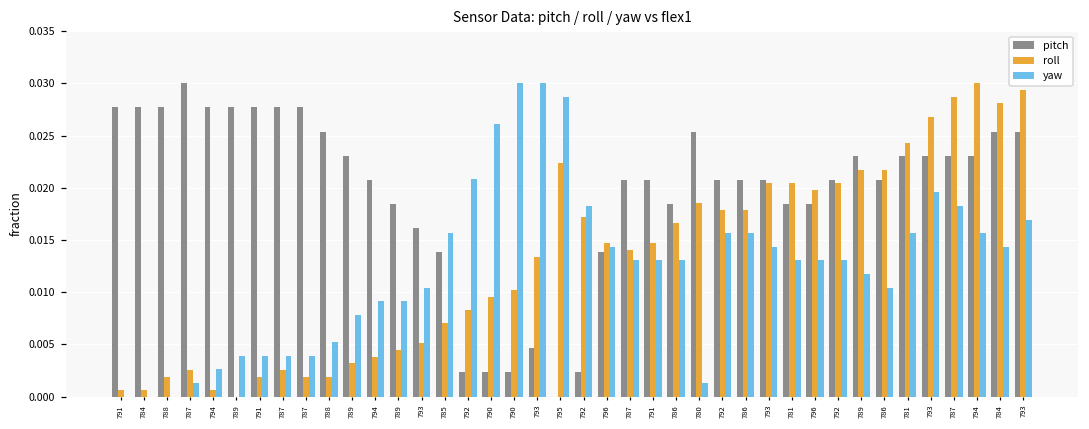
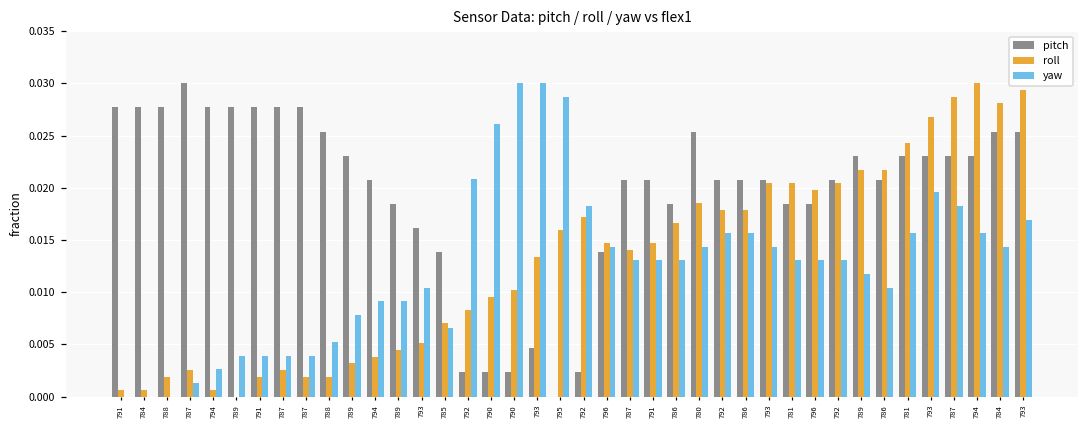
yaw, 785: 0.016 -> 0.007
roll, 795: 0.022 -> 0.016
yaw, 780: 0.001 -> 0.014
